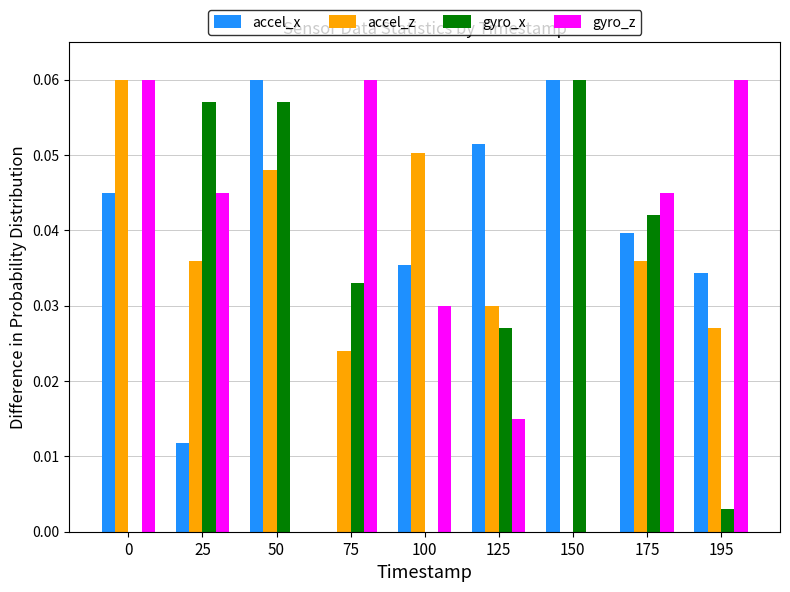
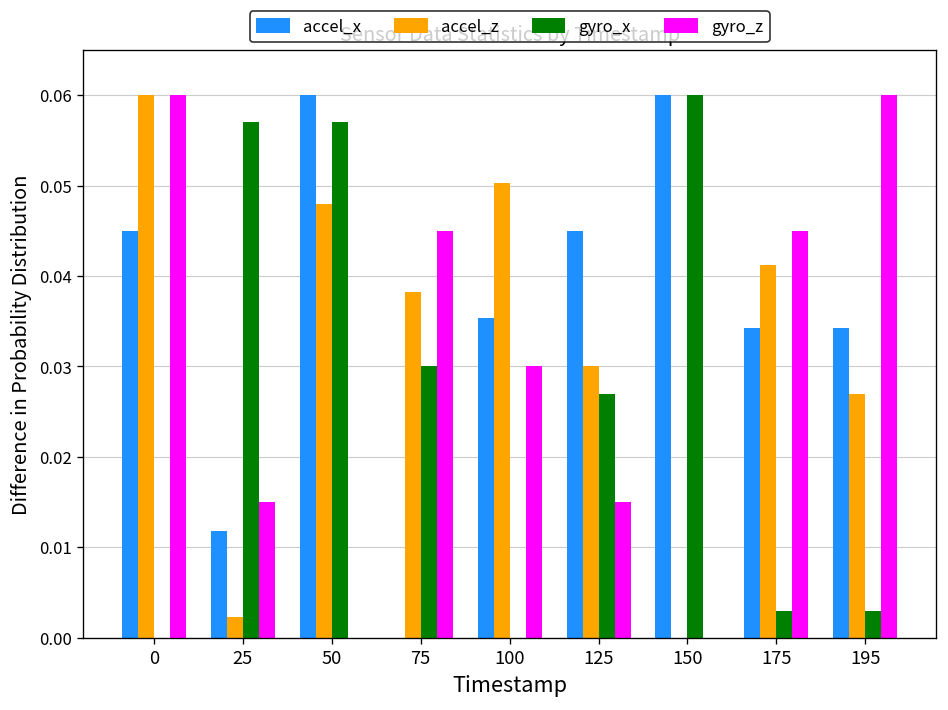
accel_z, 25: 0.036 -> 0.002
gyro_z, 25: 0.045 -> 0.015
accel_z, 75: 0.024 -> 0.038
gyro_x, 75: 0.033 -> 0.030
gyro_z, 75: 0.060 -> 0.045
accel_x, 125: 0.051 -> 0.045
accel_x, 175: 0.040 -> 0.034
accel_z, 175: 0.036 -> 0.041
gyro_x, 175: 0.042 -> 0.003
